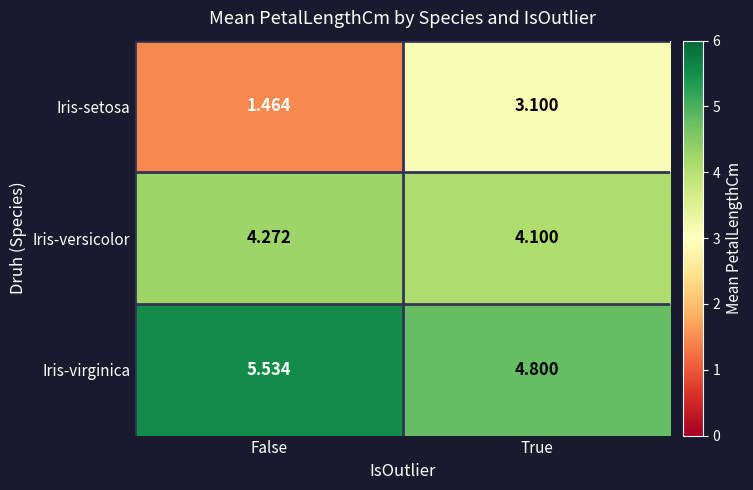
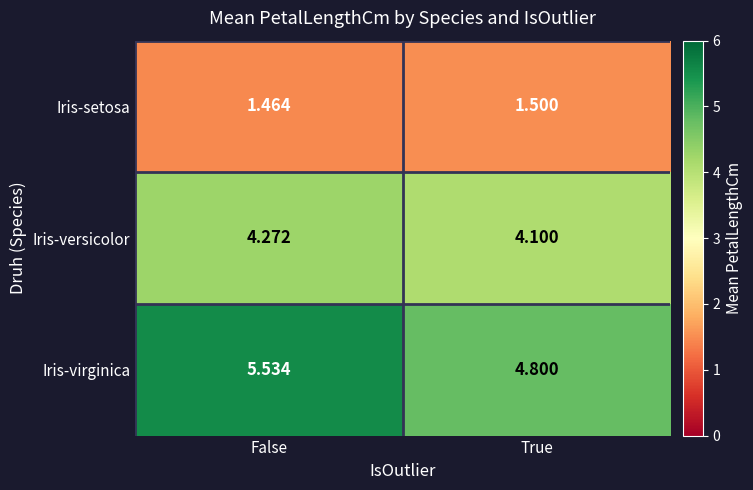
Iris-setosa, True: 3.100 -> 1.500
